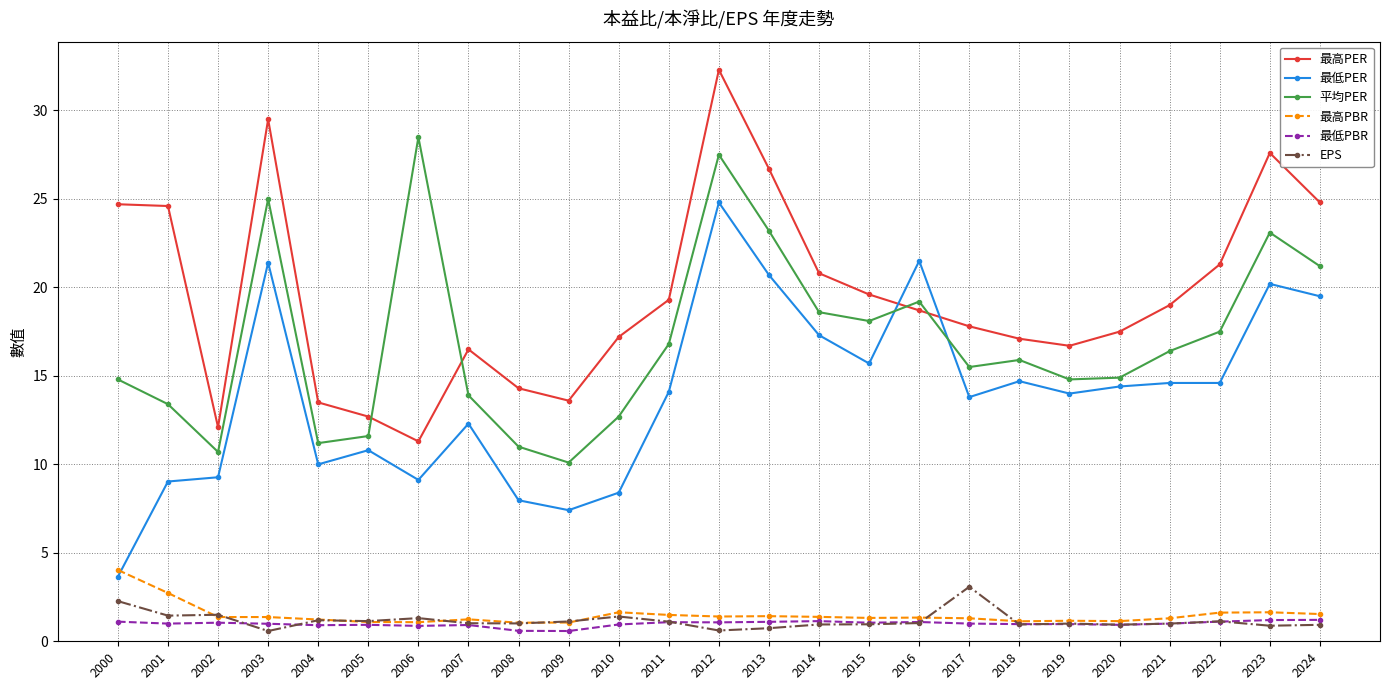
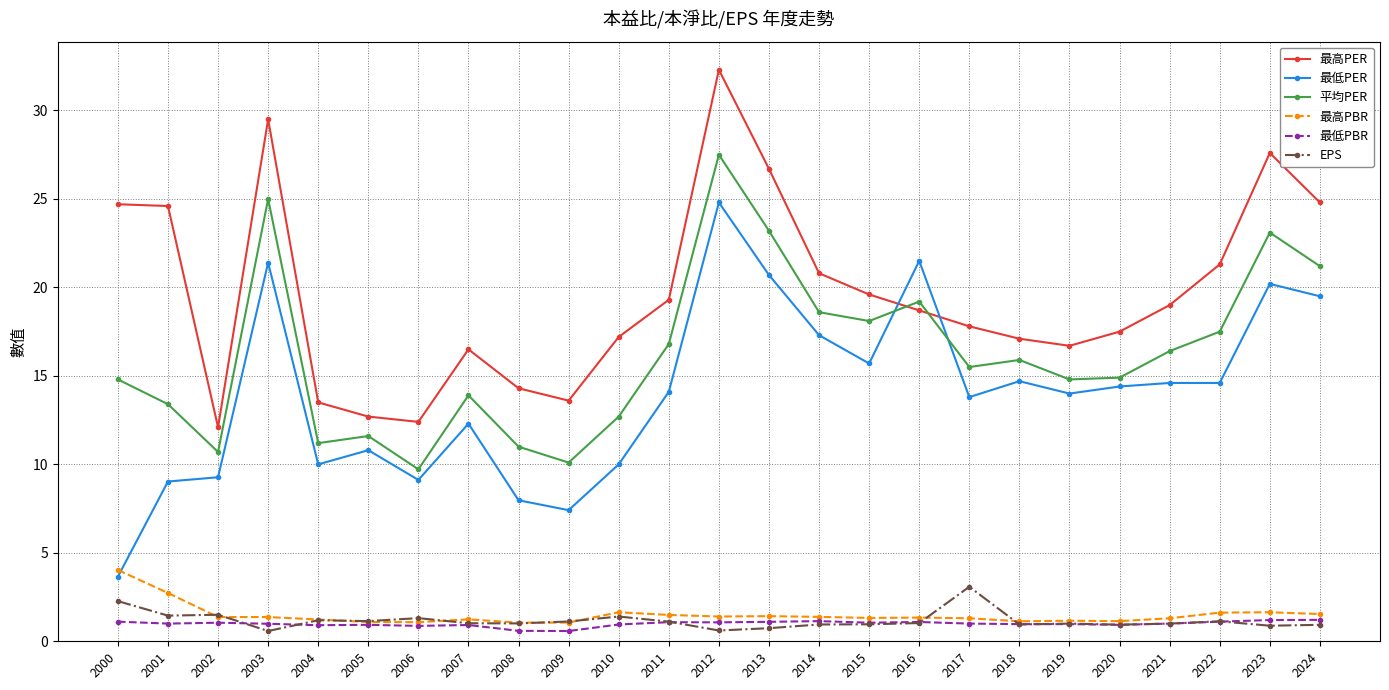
最高PER, 2006: 11.3 -> 12.4
平均PER, 2006: 28.5 -> 9.7
最低PER, 2010: 8.4 -> 10.0
